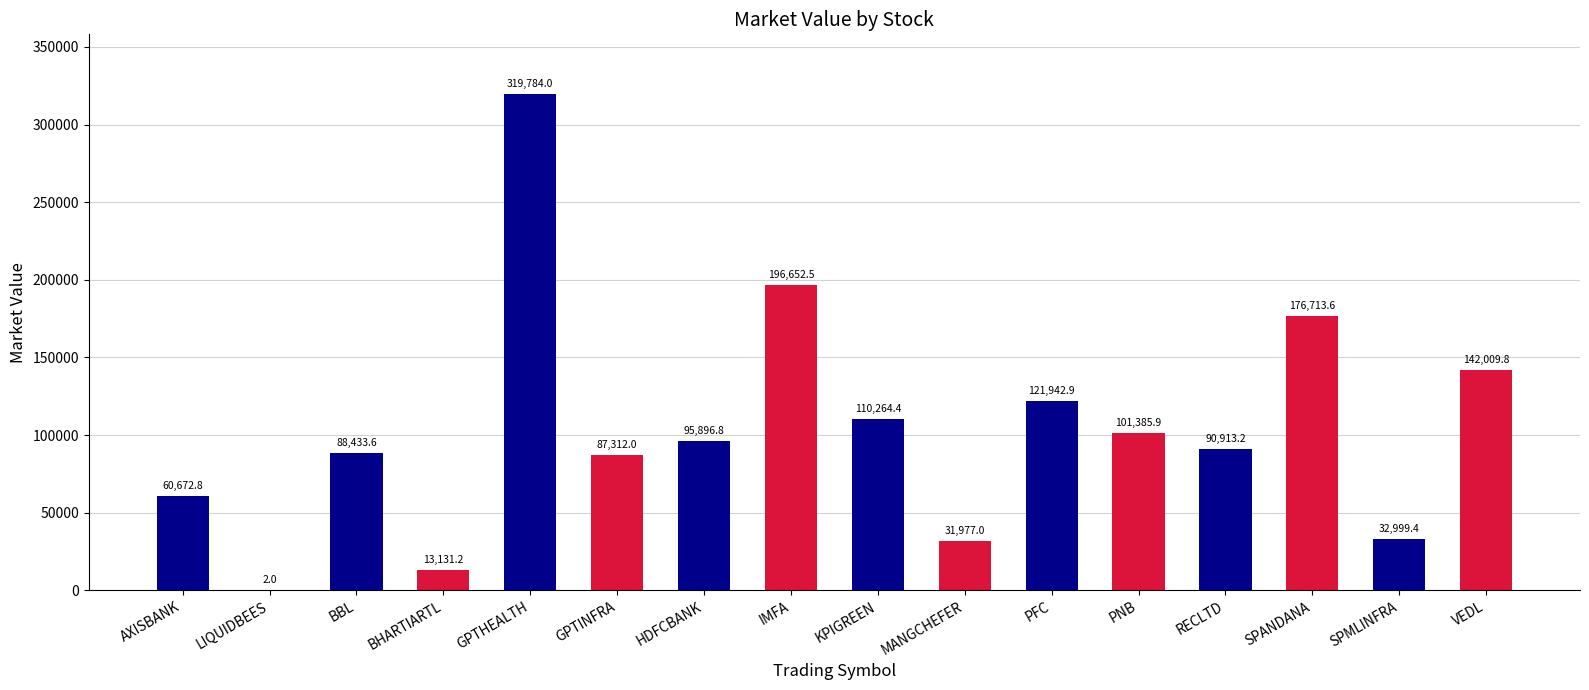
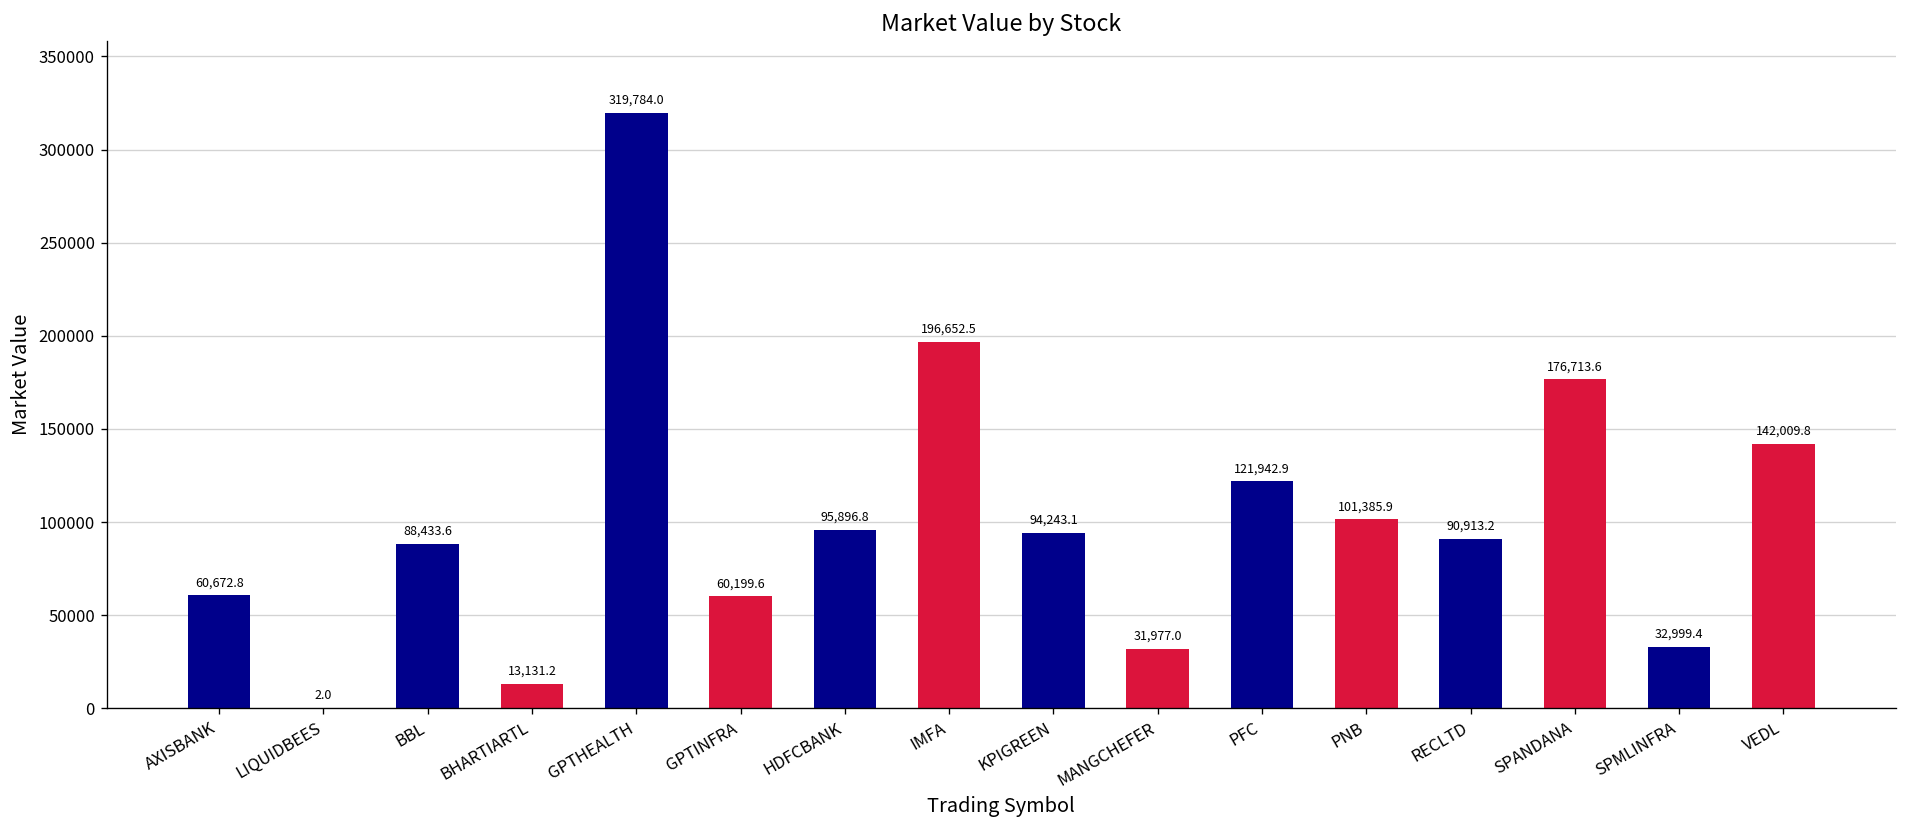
GPTINFRA: 87,312.0 -> 60,199.6
KPIGREEN: 110,264.4 -> 94,243.1
